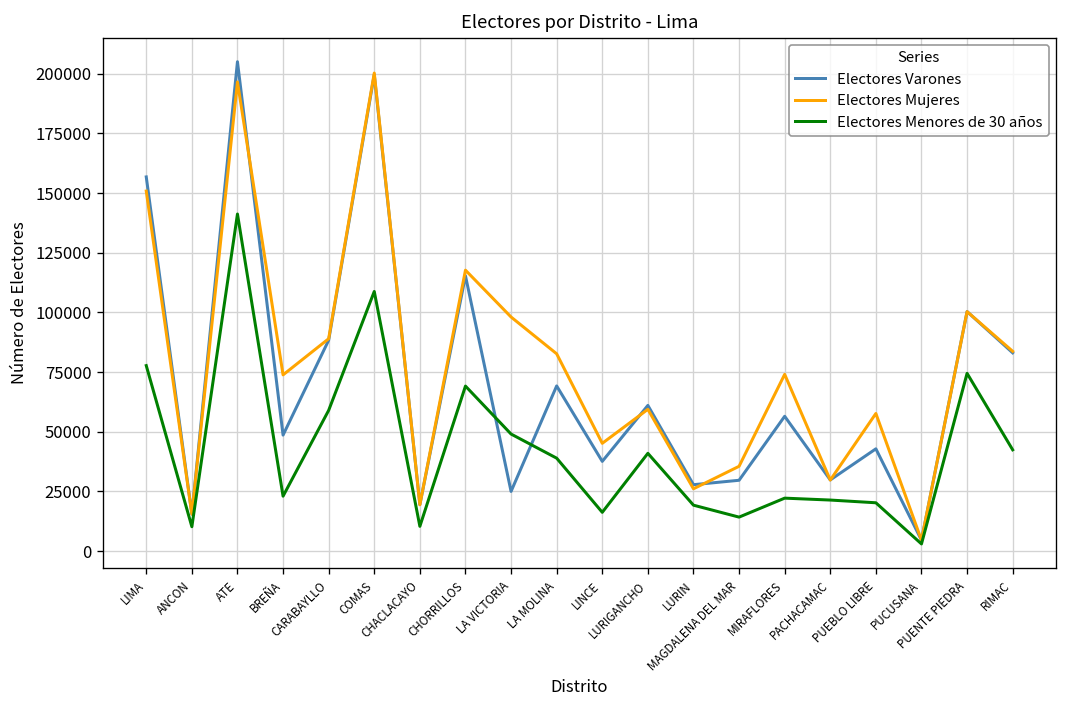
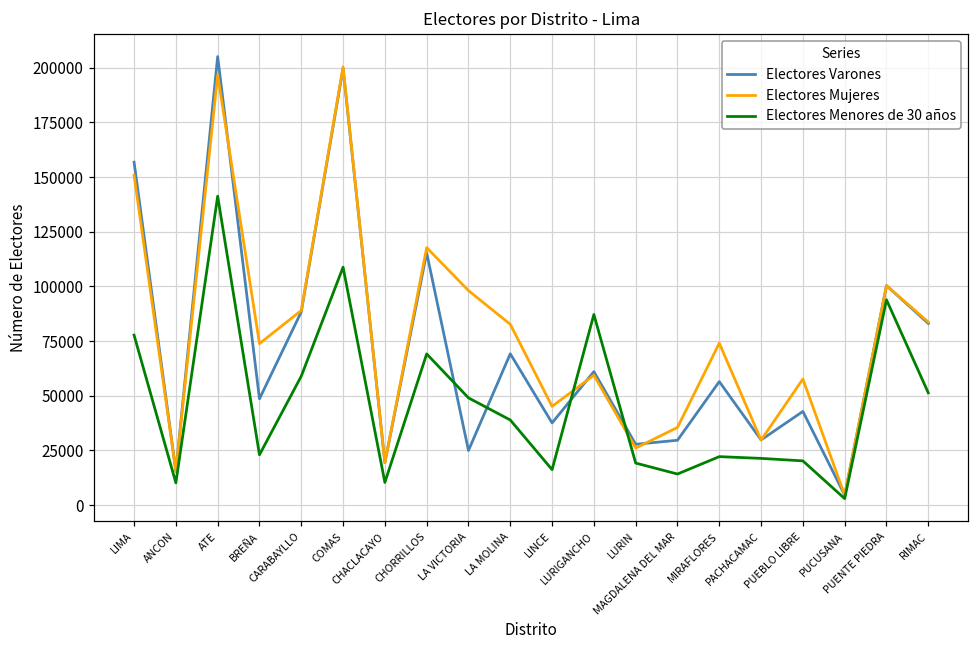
Electores Menores de 30 años, LURIGANCHO: 41000 -> 87000
Electores Menores de 30 años, PUENTE PIEDRA: 74000 -> 94000
Electores Menores de 30 años, RIMAC: 42000 -> 51000
